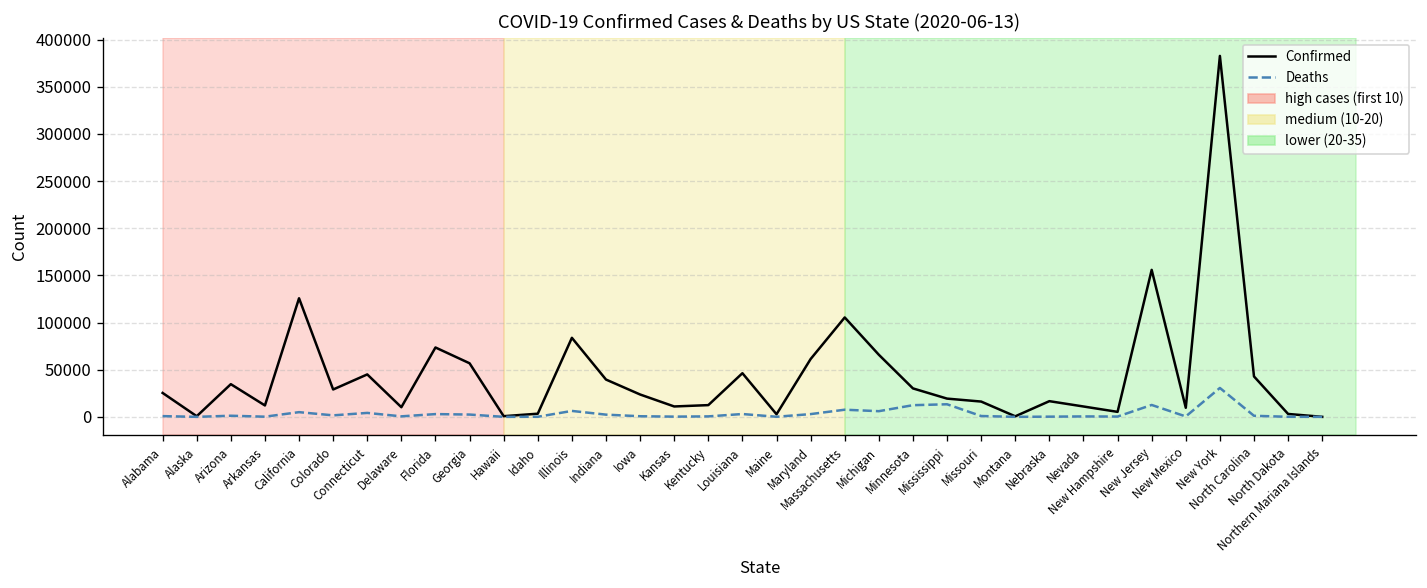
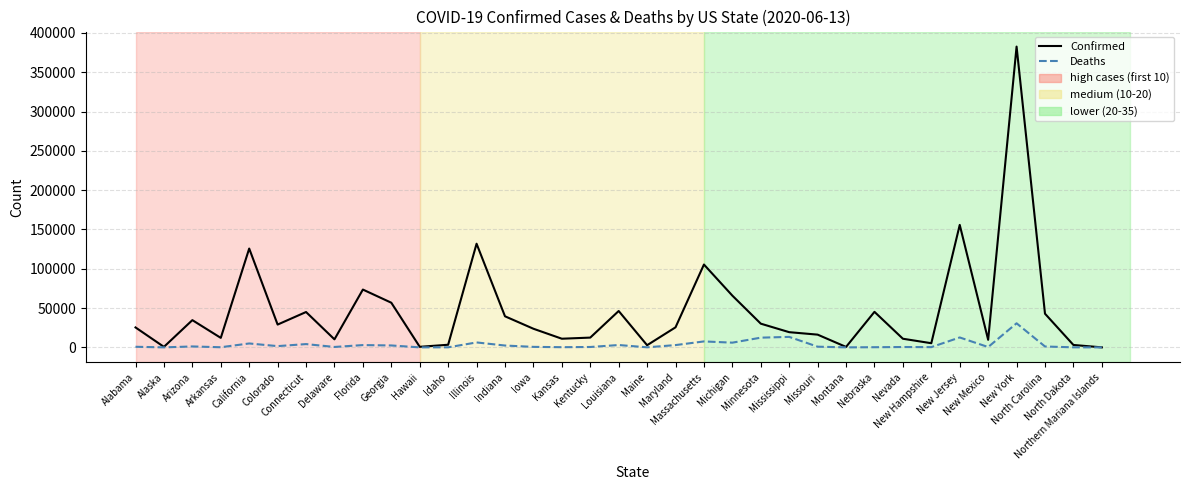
Confirmed, Illinois: 80000 -> 130000
Confirmed, Maryland: 60000 -> 30000
Confirmed, Nebraska: 20000 -> 50000
